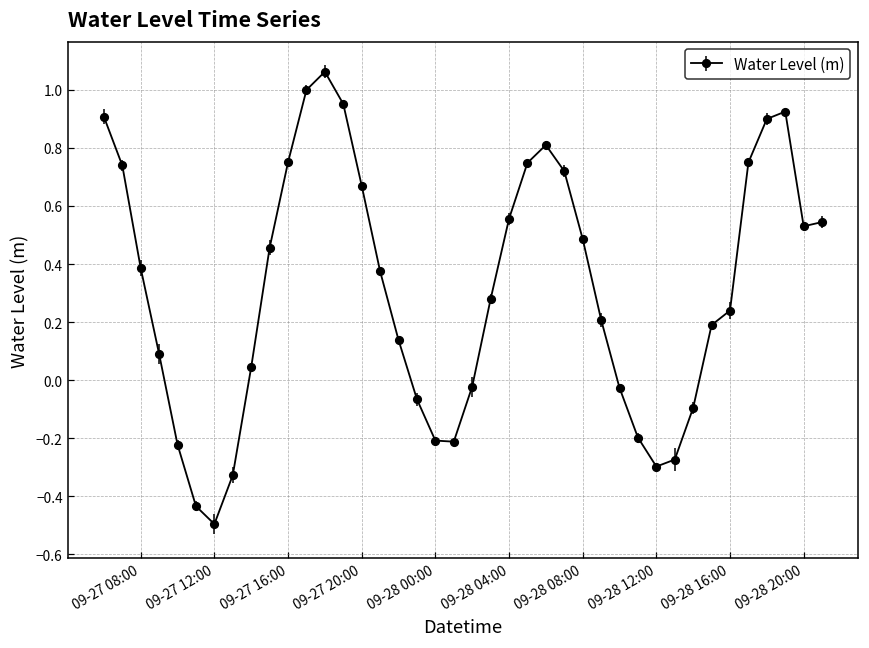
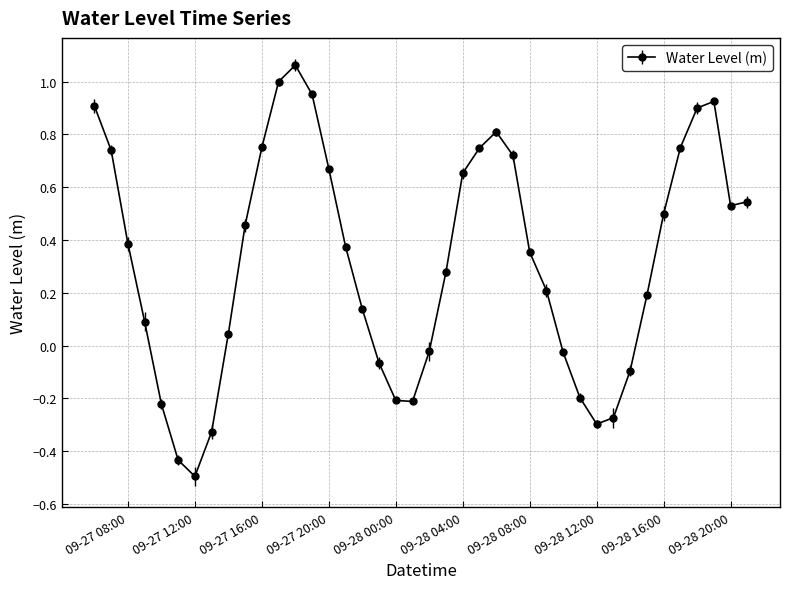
09-28 04:00: 0.56 -> 0.65
09-28 08:00: 0.49 -> 0.35
09-28 16:00: 0.24 -> 0.50
